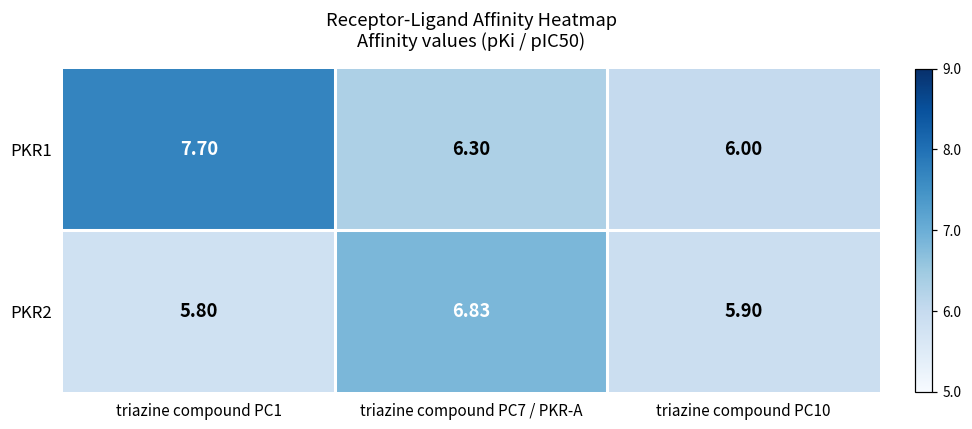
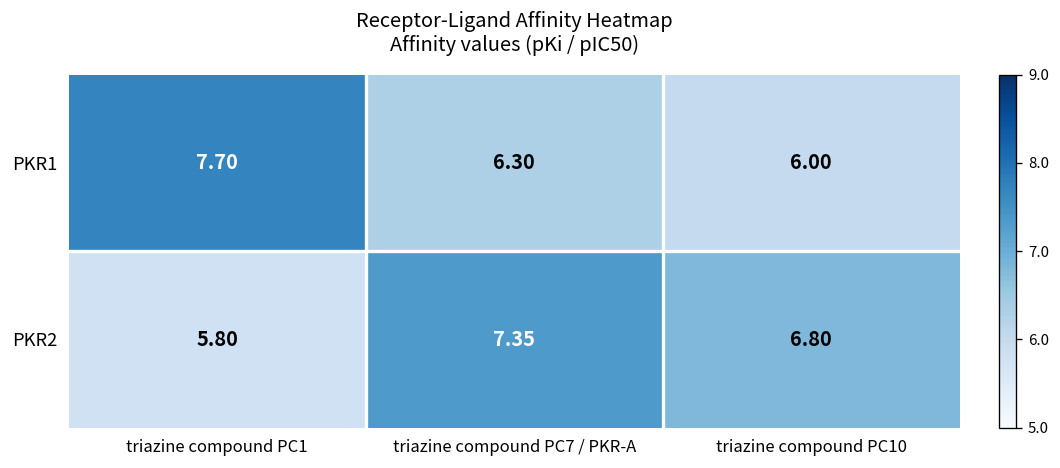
PKR2, triazine compound PC7 / PKR-A: 6.83 -> 7.35
PKR2, triazine compound PC10: 5.90 -> 6.80
